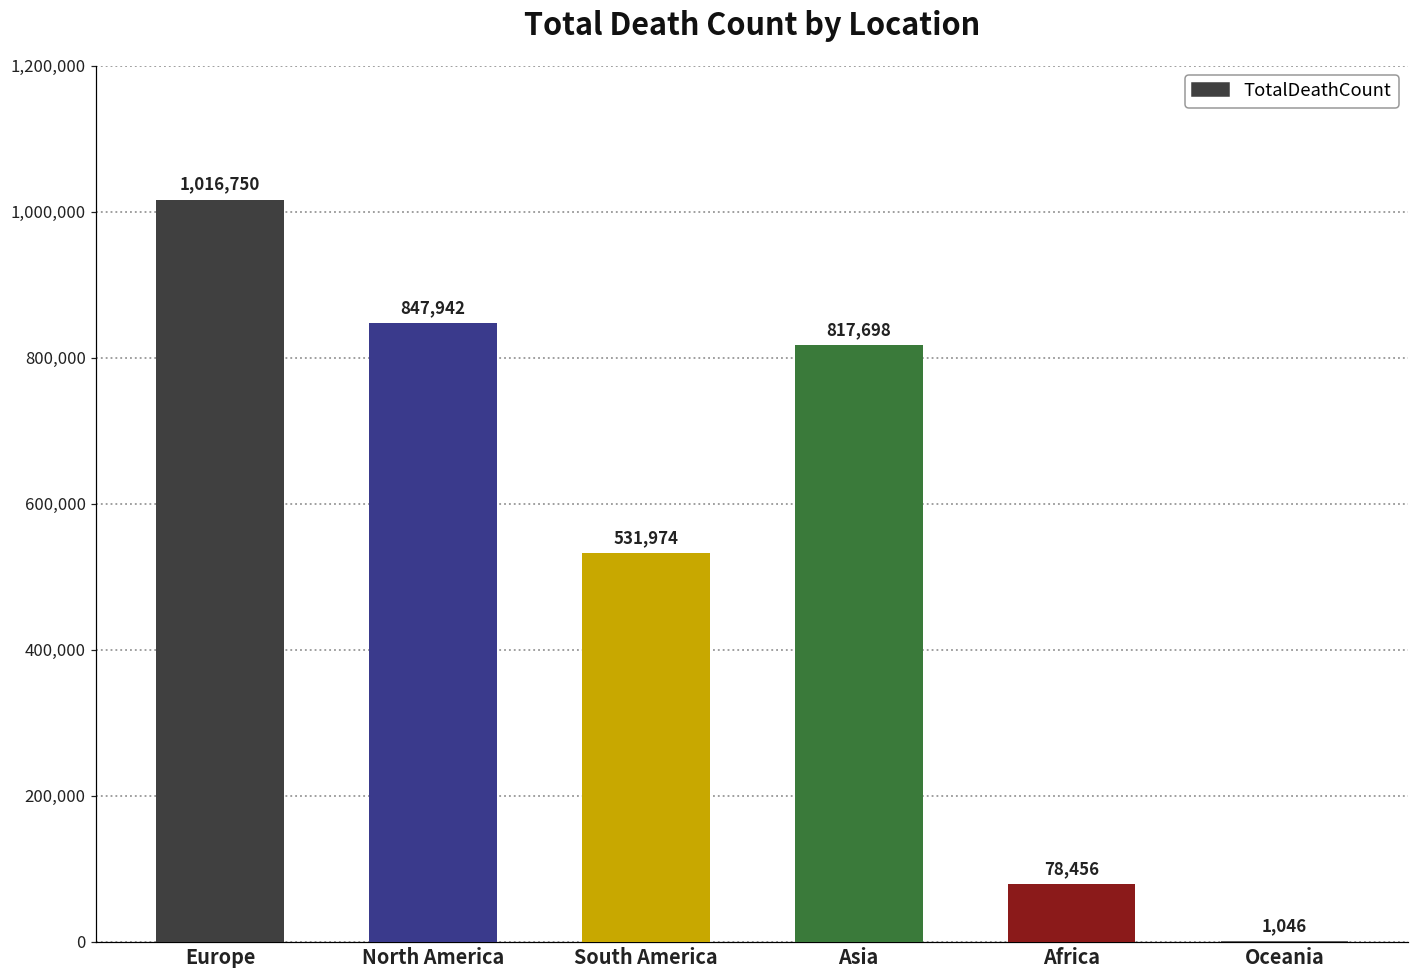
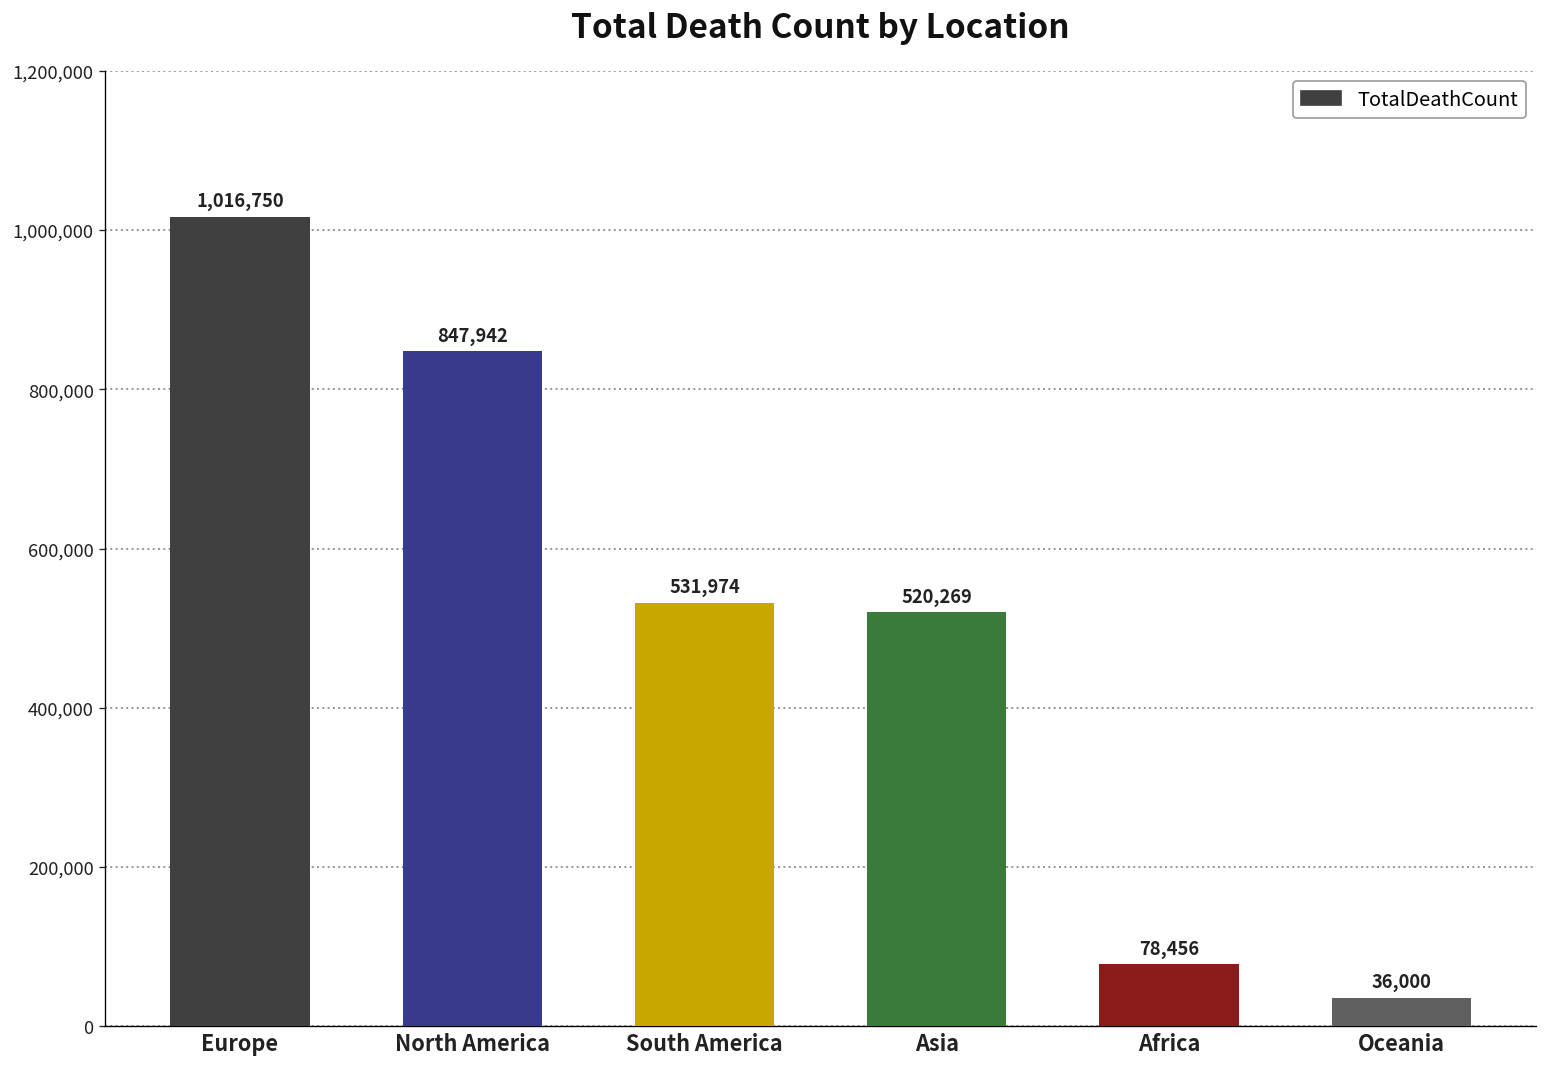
Asia: 817,698 -> 520,269
Oceania: 1,046 -> 36,000
